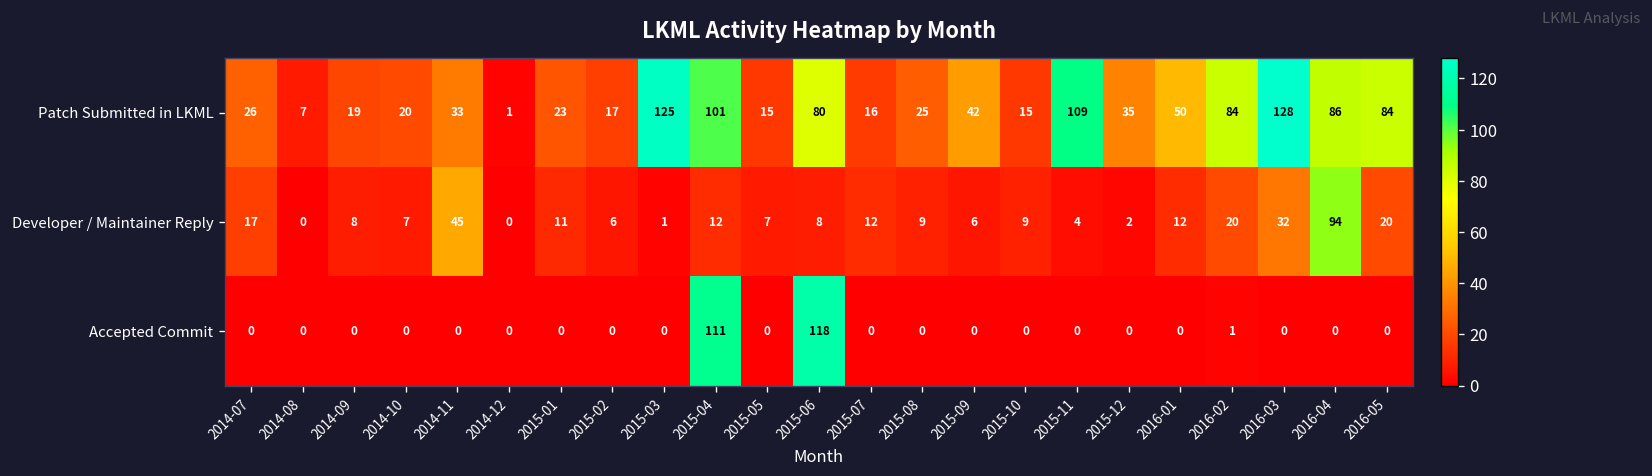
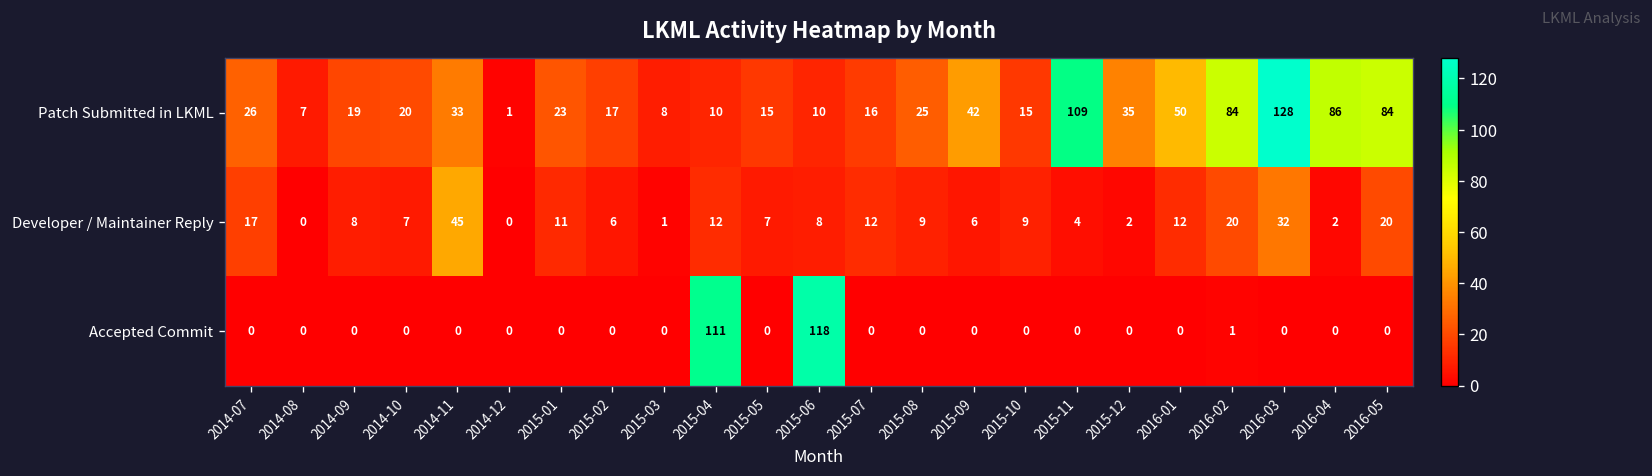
Patch Submitted in LKML, 2015-03: 125 -> 8
Patch Submitted in LKML, 2015-04: 101 -> 10
Patch Submitted in LKML, 2015-06: 80 -> 10
Developer / Maintainer Reply, 2016-04: 94 -> 2
